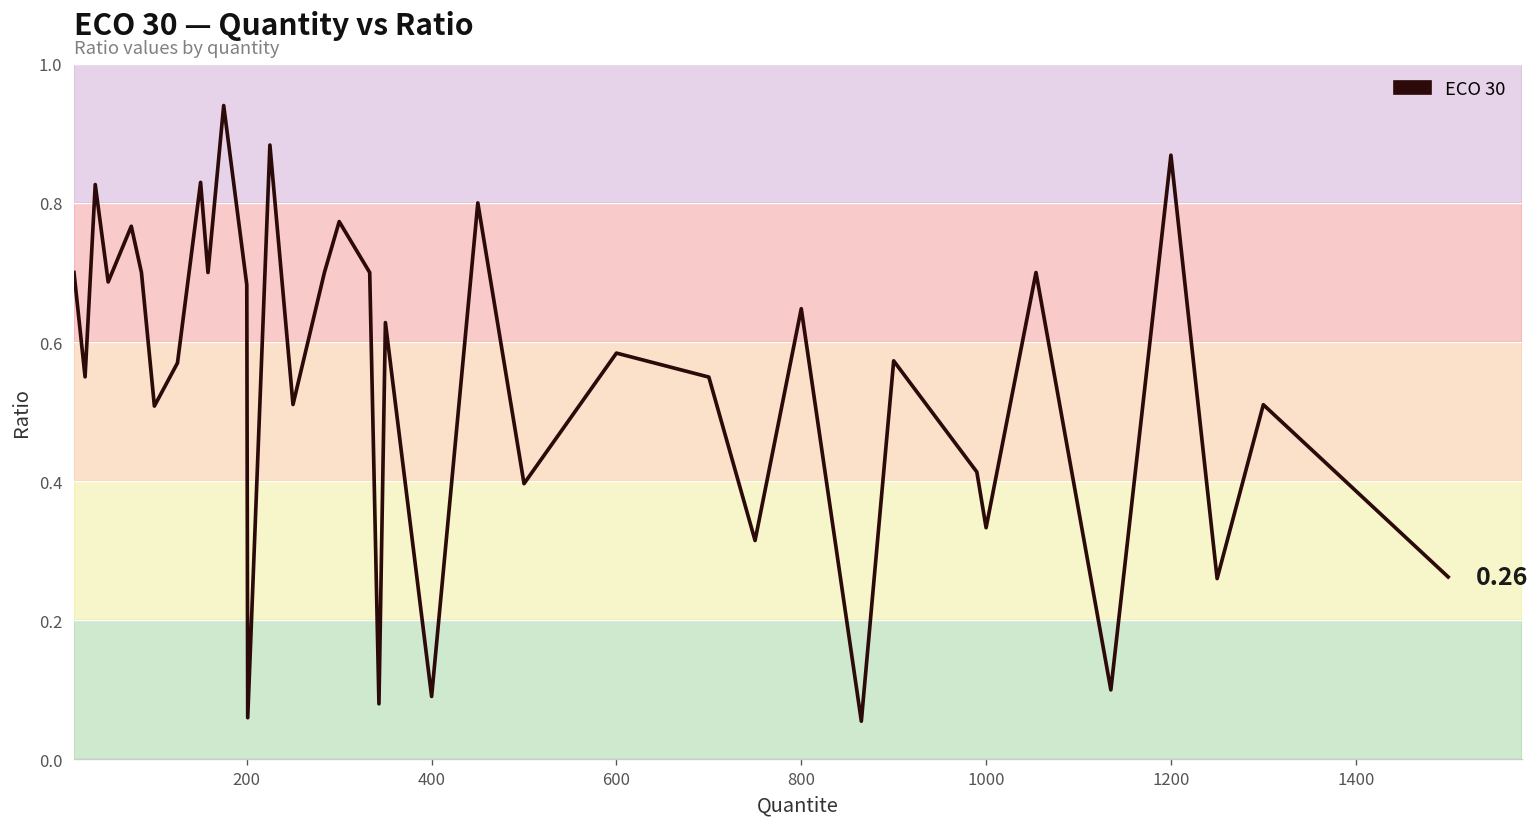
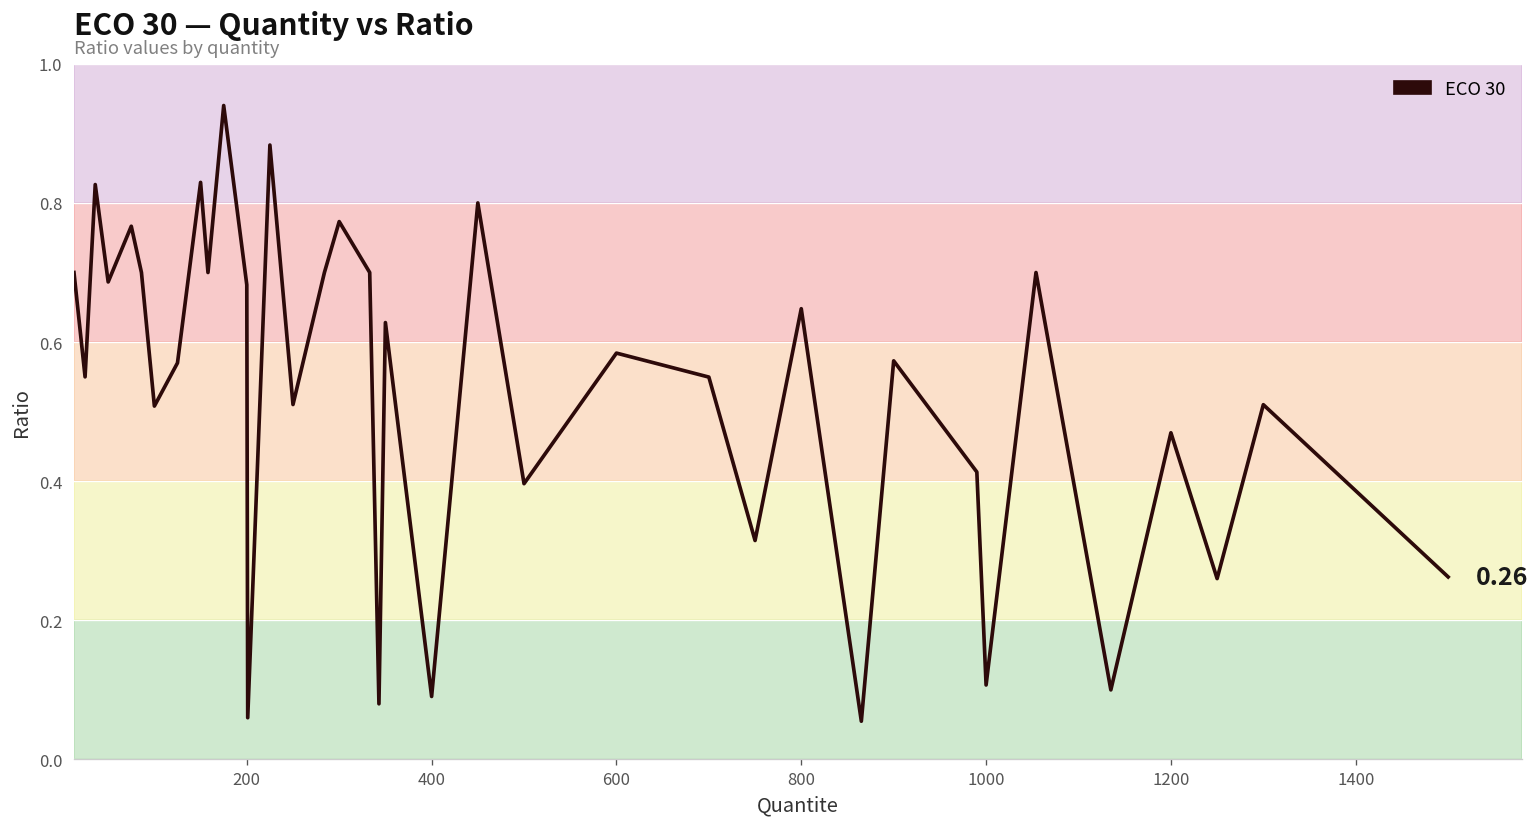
1000: 0.33 -> 0.11
1200: 0.87 -> 0.47
